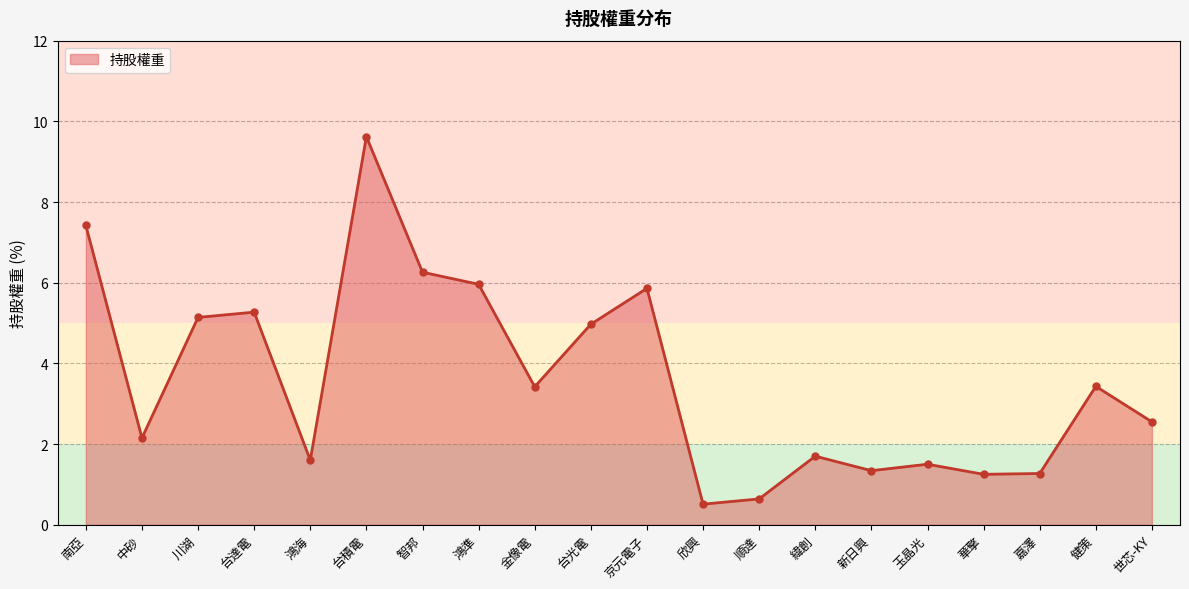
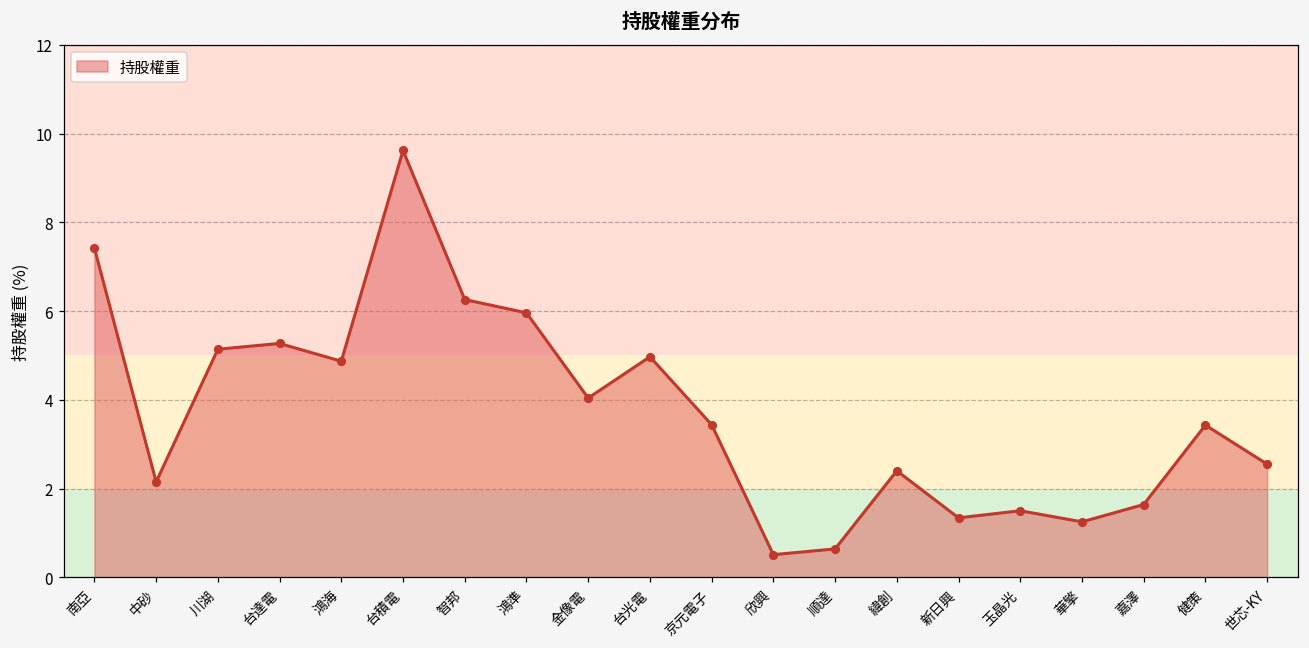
鴻海: 1.6 -> 4.9
金像電: 3.4 -> 4.0
京元電子: 5.9 -> 3.4
緯創: 1.7 -> 2.4
嘉澤: 1.3 -> 1.6
